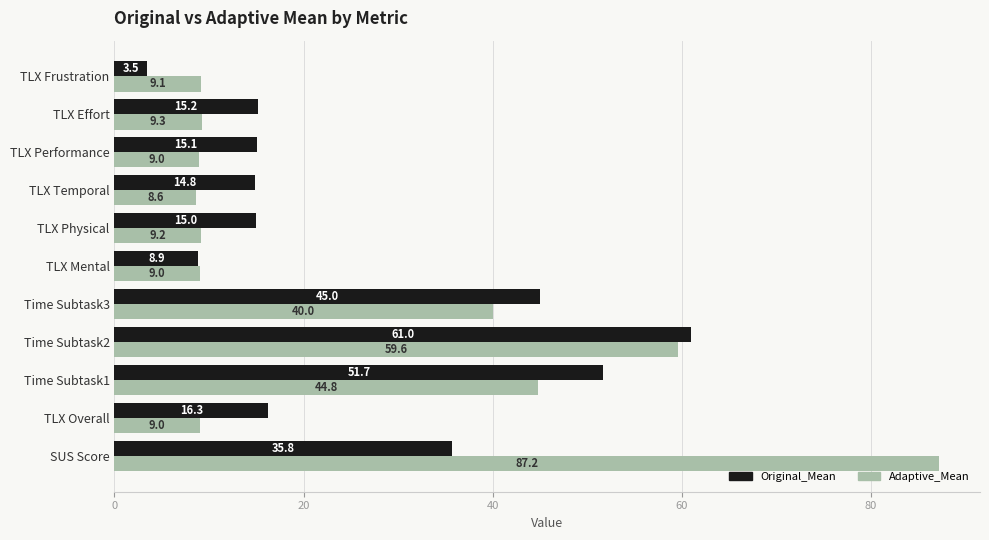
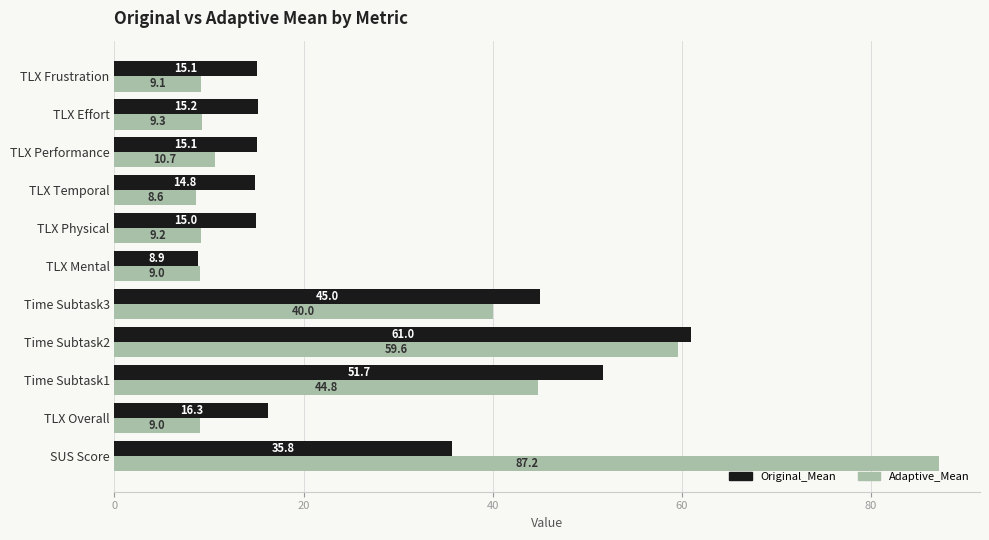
Original_Mean, TLX Frustration: 3.5 -> 15.1
Adaptive_Mean, TLX Performance: 9.0 -> 10.7
